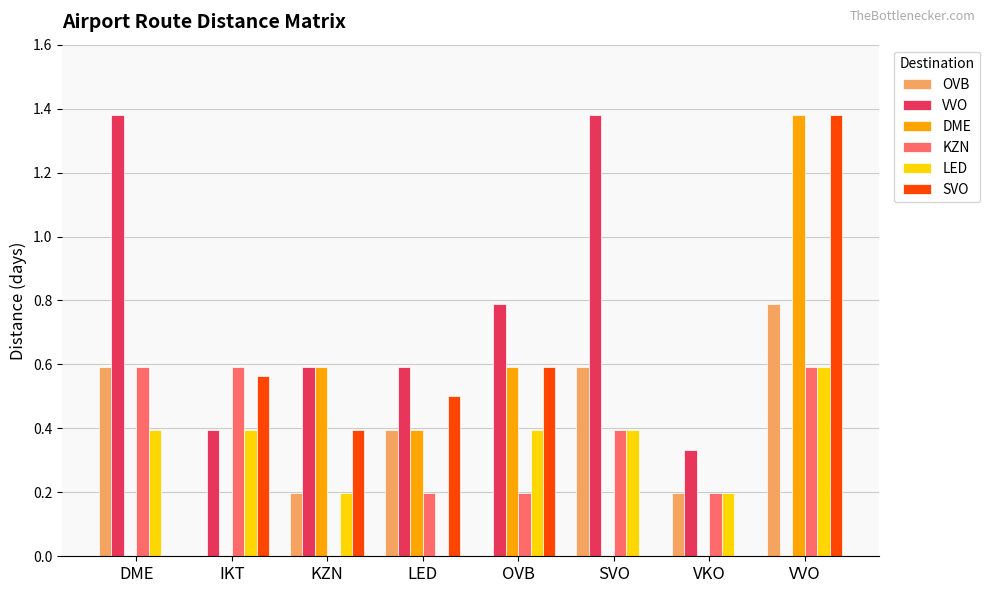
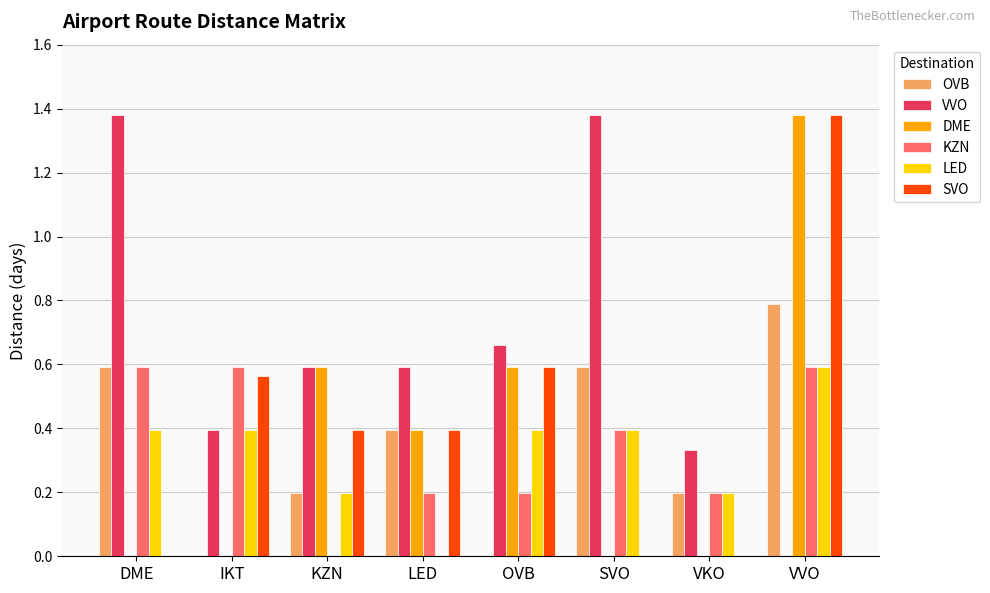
SVO, LED: 0.50 -> 0.39
VVO, OVB: 0.79 -> 0.66
